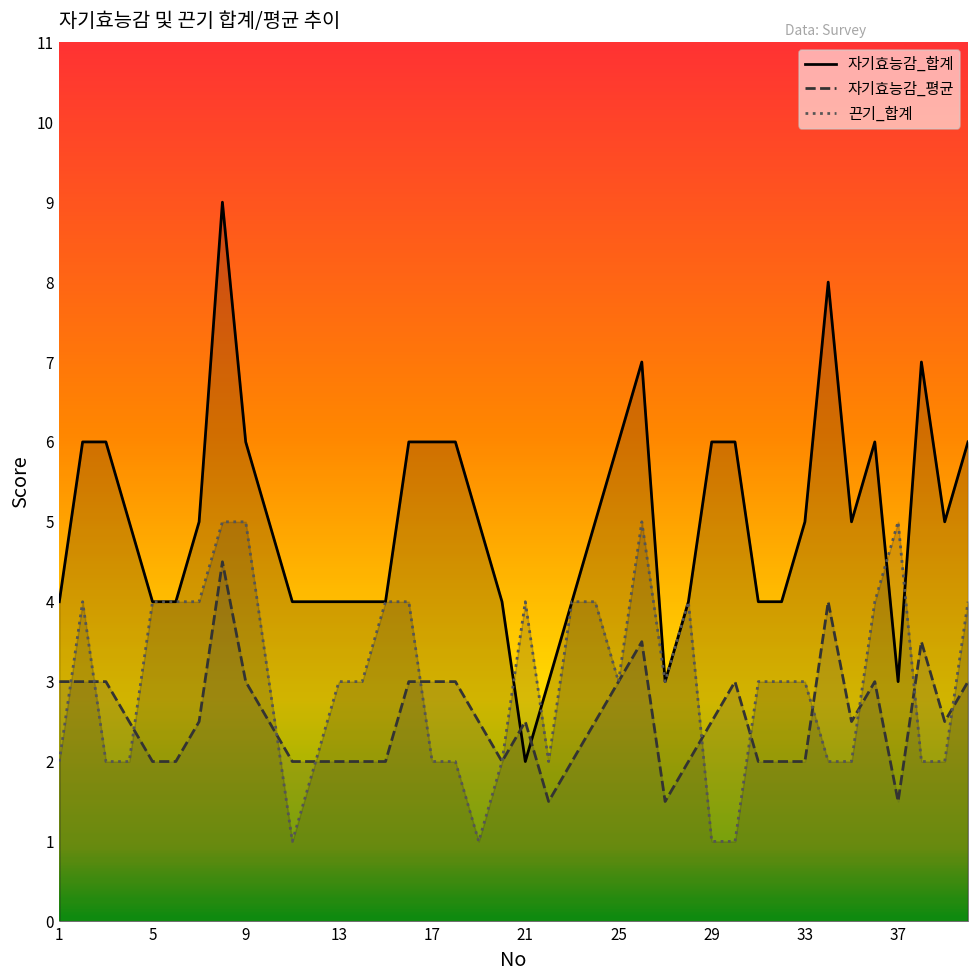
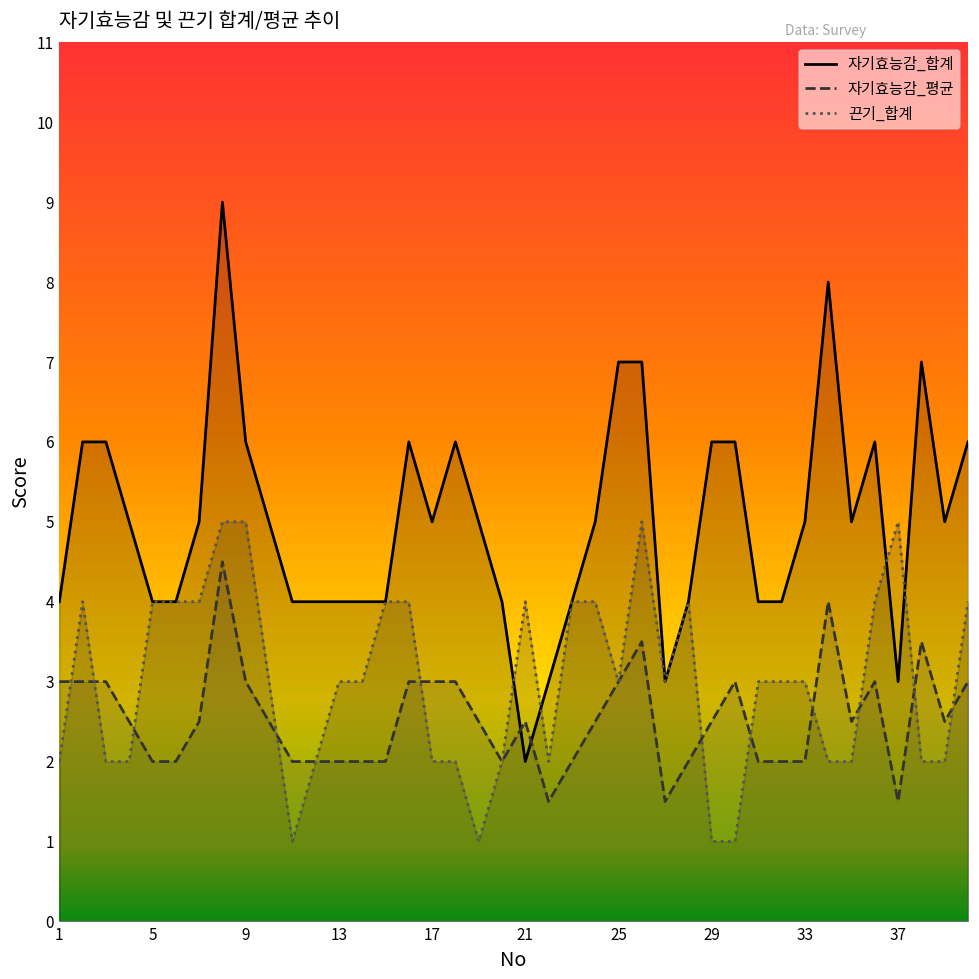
자기효능감_합계, 17: 6 -> 5
자기효능감_합계, 25: 6 -> 7
